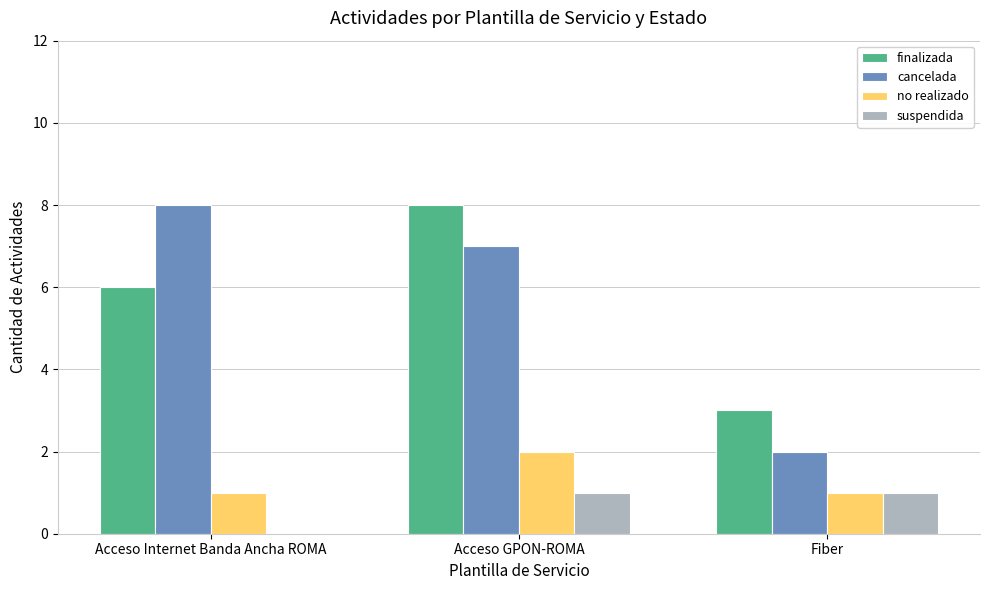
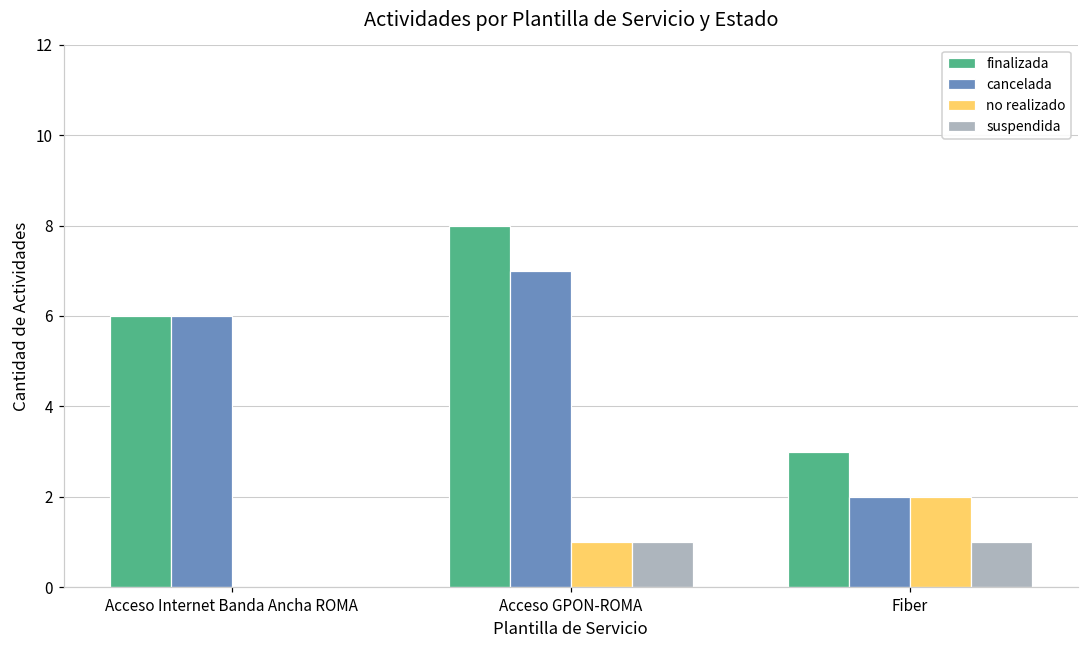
cancelada, Acceso Internet Banda Ancha ROMA: 8 -> 6
no realizado, Acceso Internet Banda Ancha ROMA: 1 -> 0
no realizado, Acceso GPON-ROMA: 2 -> 1
no realizado, Fiber: 1 -> 2
